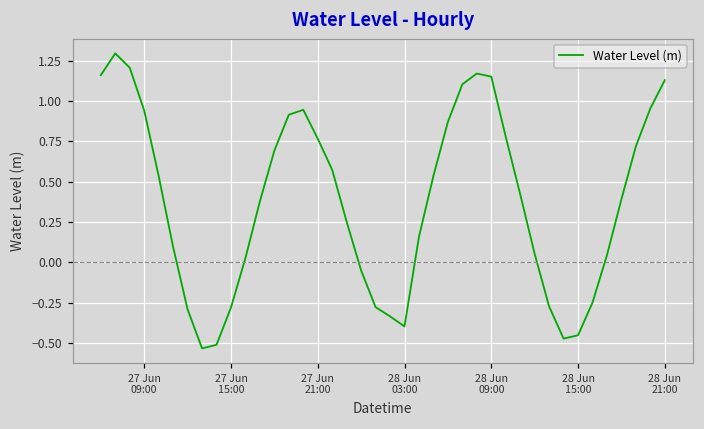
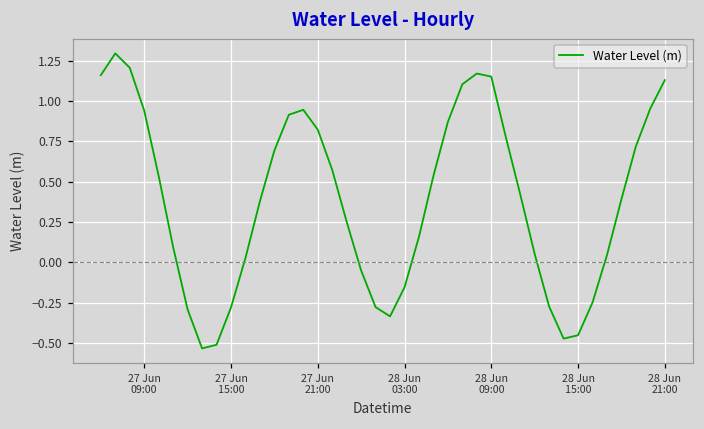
27 Jun 21:00: 0.77 -> 0.82
28 Jun 03:00: -0.40 -> -0.16
